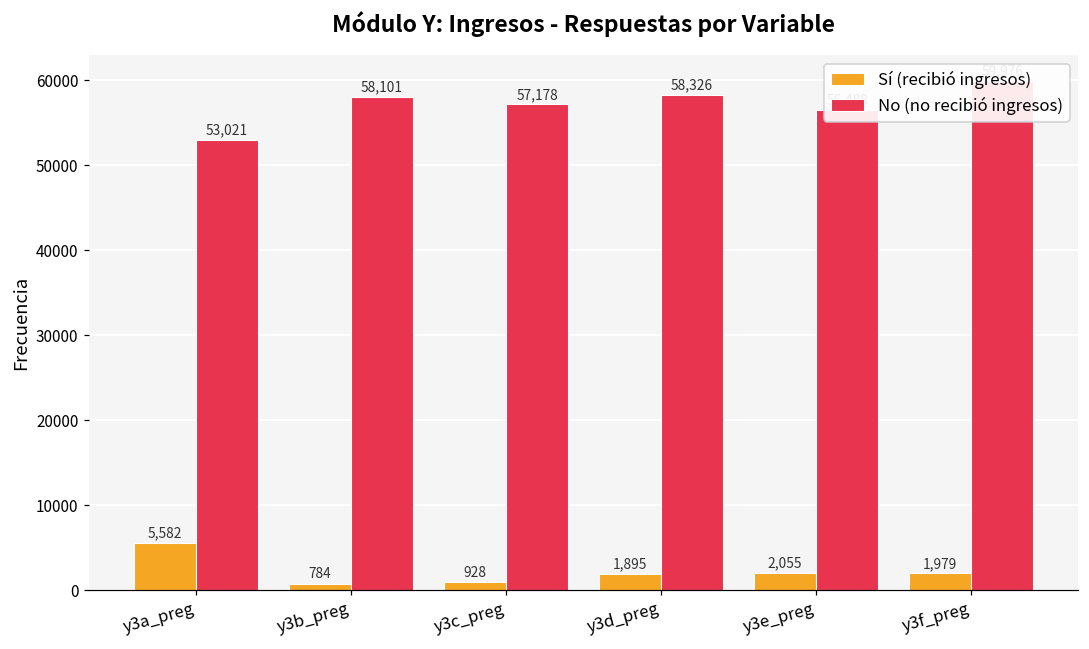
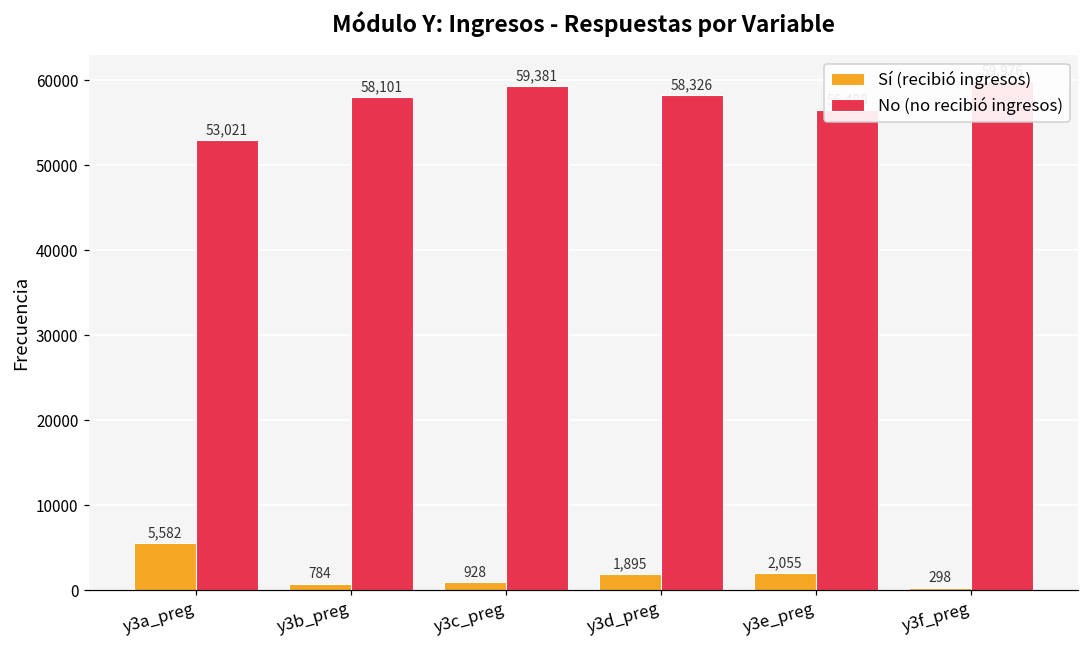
No (no recibió ingresos), y3c_preg: 57,178 -> 59,381
Sí (recibió ingresos), y3f_preg: 1,979 -> 298
